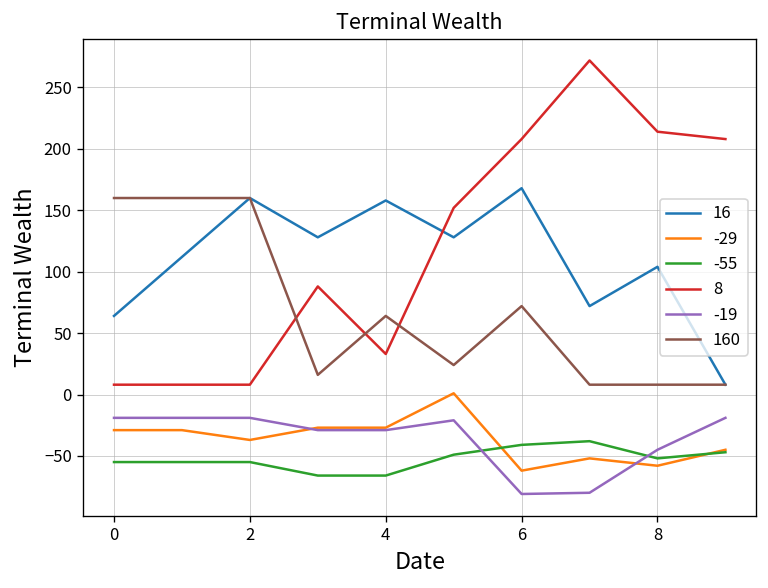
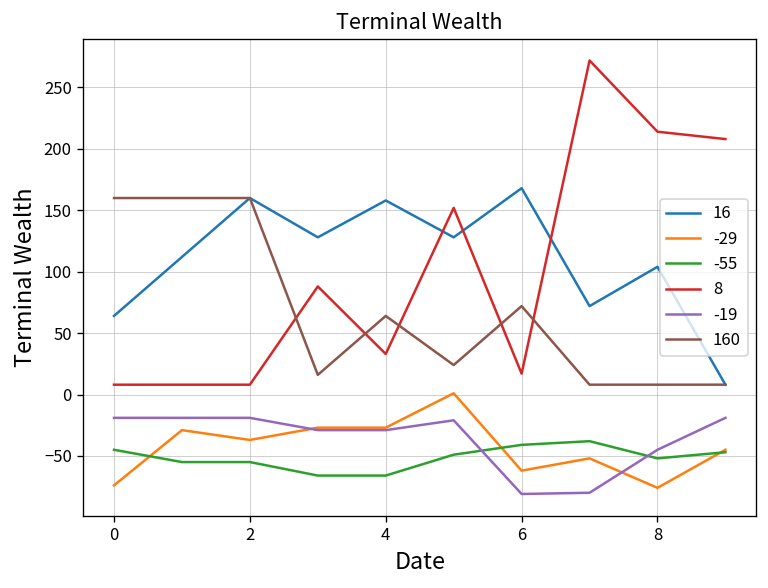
-29, 0: -29 -> -74
-55, 0: -55 -> -45
8, 6: 208 -> 17
-29, 8: -58 -> -76
